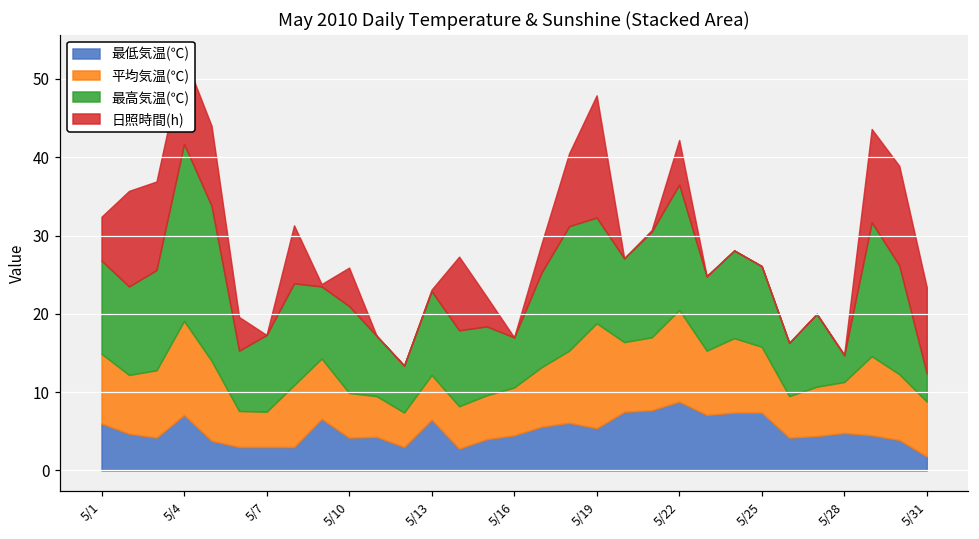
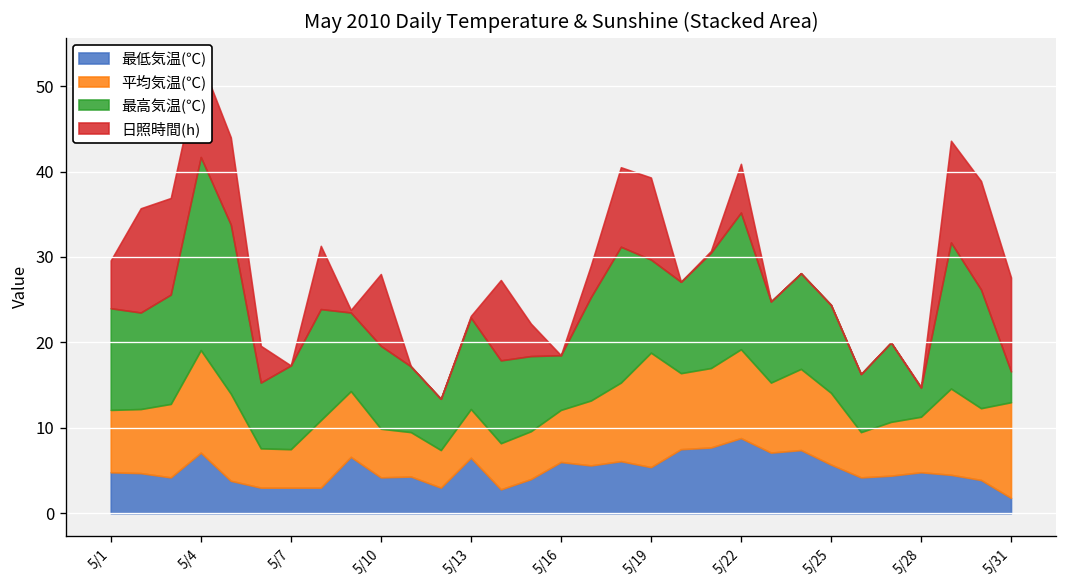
最低気温(℃), 5/1: 6 -> 5
平均気温(℃), 5/1: 9 -> 7
最高気温(℃), 5/10: 11 -> 10
日照時間(h), 5/10: 5 -> 8
最低気温(℃), 5/16: 5 -> 6
最高気温(℃), 5/19: 13 -> 11
日照時間(h), 5/19: 16 -> 10
平均気温(℃), 5/22: 12 -> 10
最低気温(℃), 5/25: 7 -> 6
平均気温(℃), 5/31: 7 -> 11
